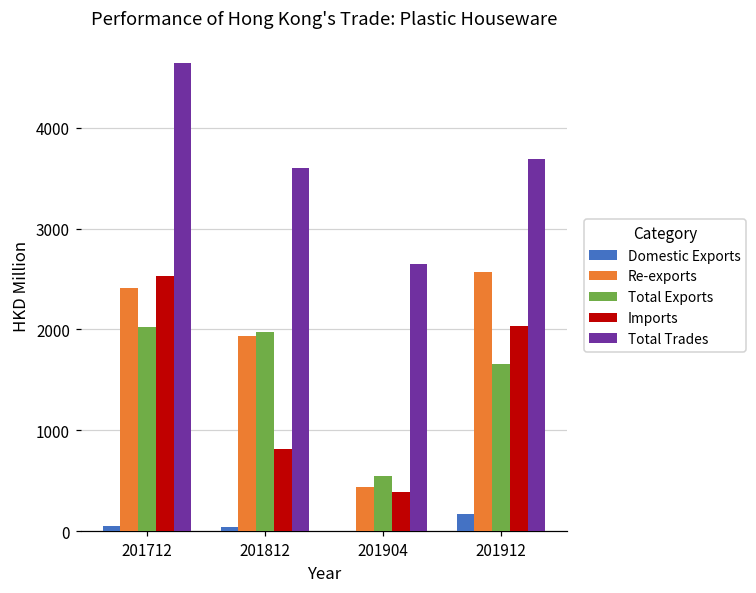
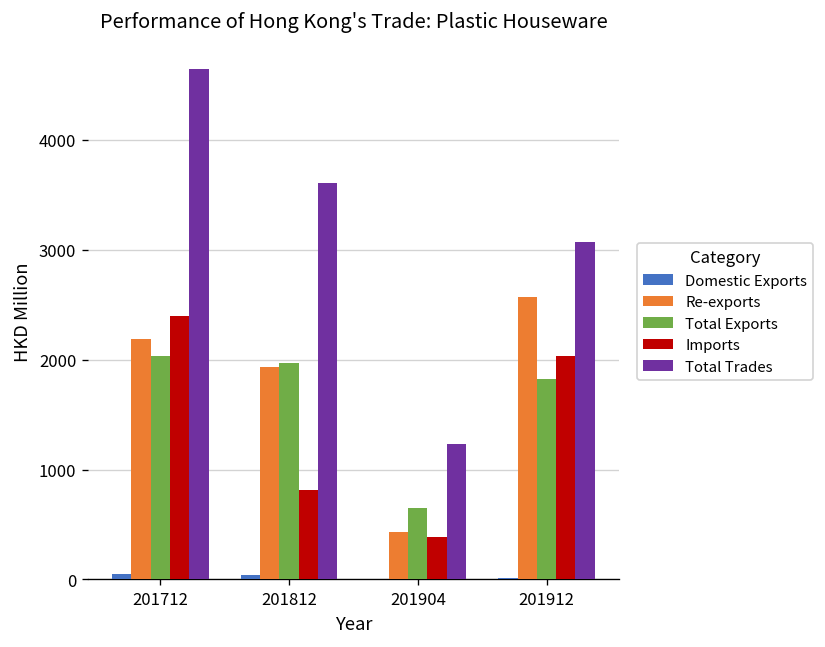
Re-exports, 201712: 2400 -> 2200
Imports, 201712: 2500 -> 2400
Total Exports, 201904: 500 -> 600
Total Trades, 201904: 2600 -> 1200
Domestic Exports, 201912: 200 -> 0
Total Exports, 201912: 1700 -> 1800
Total Trades, 201912: 3700 -> 3100
